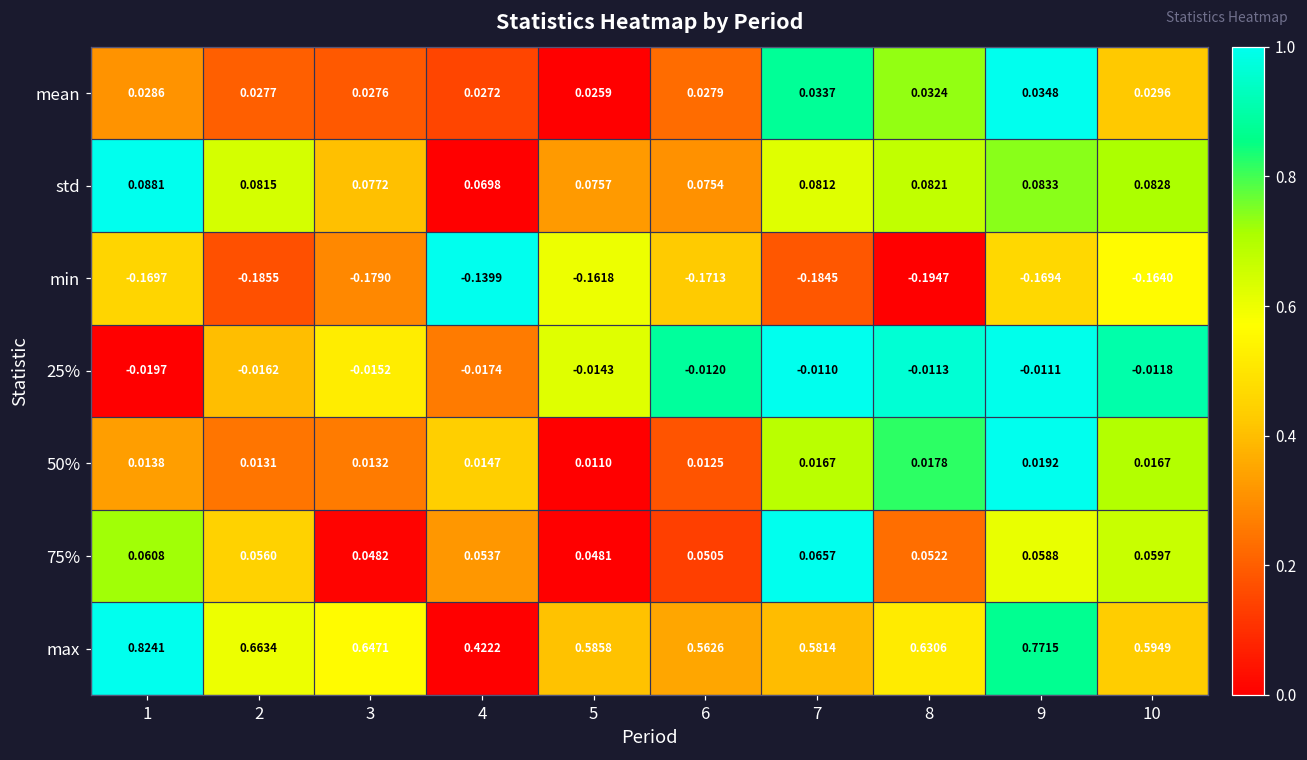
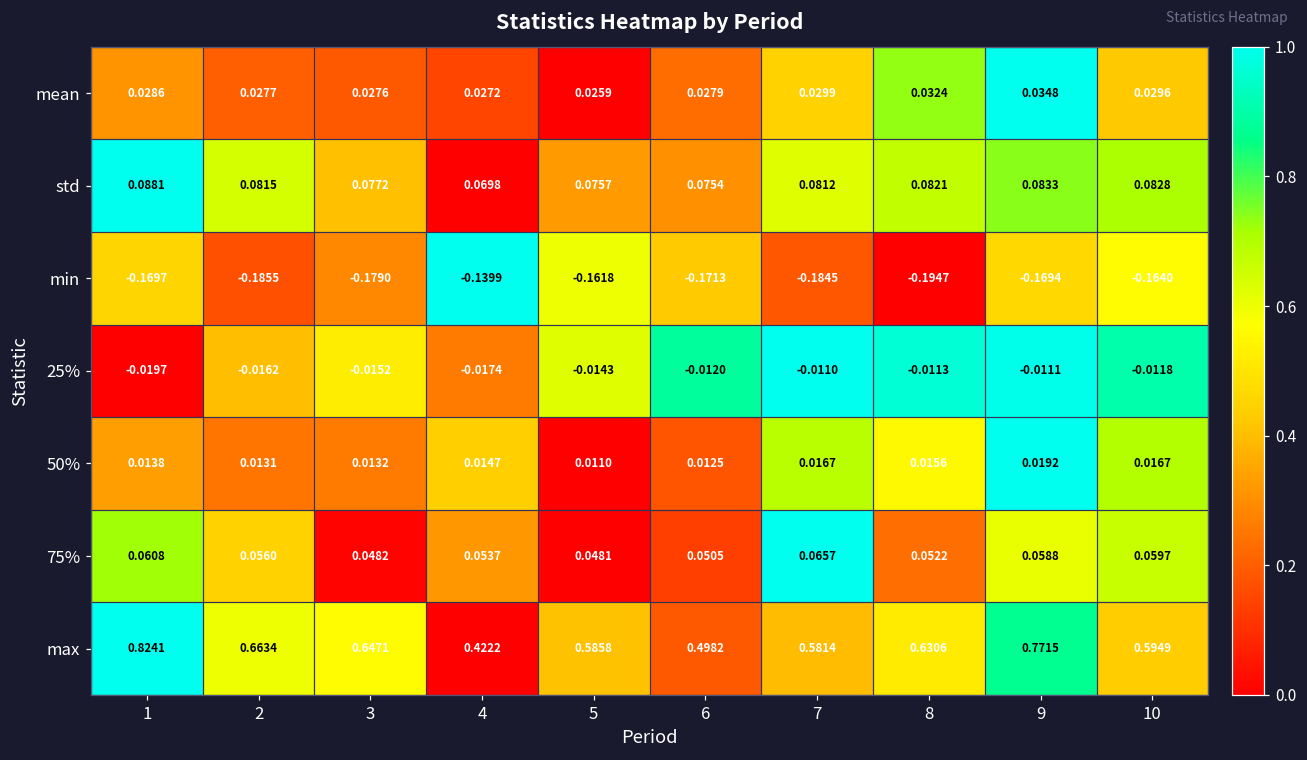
mean, 7: 0.0337 -> 0.0299
50%, 8: 0.0178 -> 0.0156
max, 6: 0.5626 -> 0.4982
